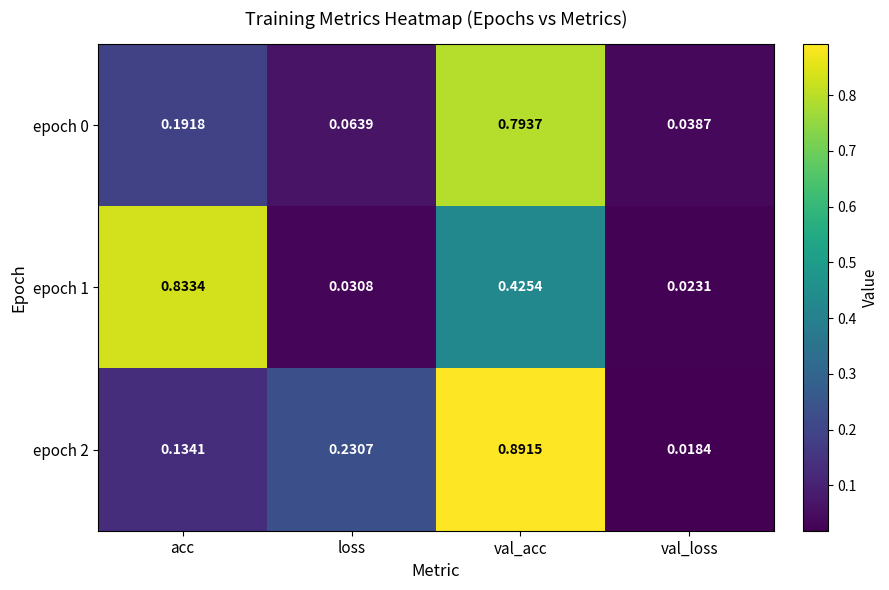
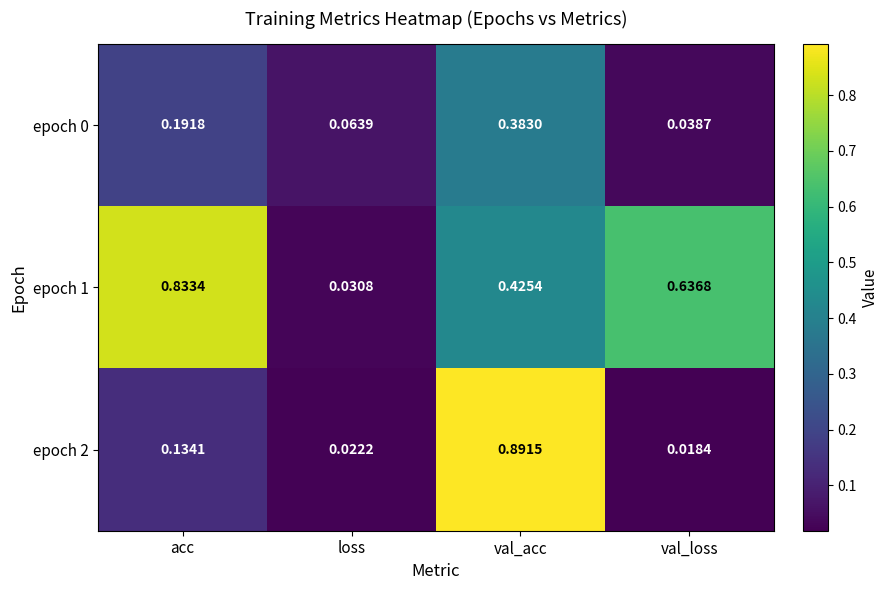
epoch 0, val_acc: 0.7937 -> 0.3830
epoch 1, val_loss: 0.0231 -> 0.6368
epoch 2, loss: 0.2307 -> 0.0222
